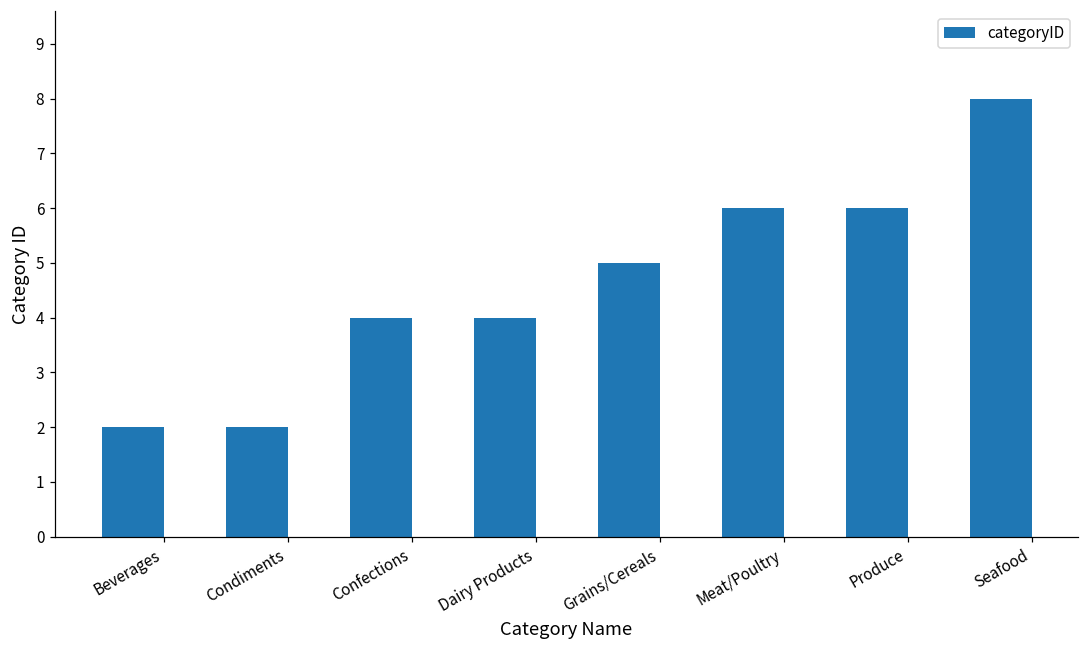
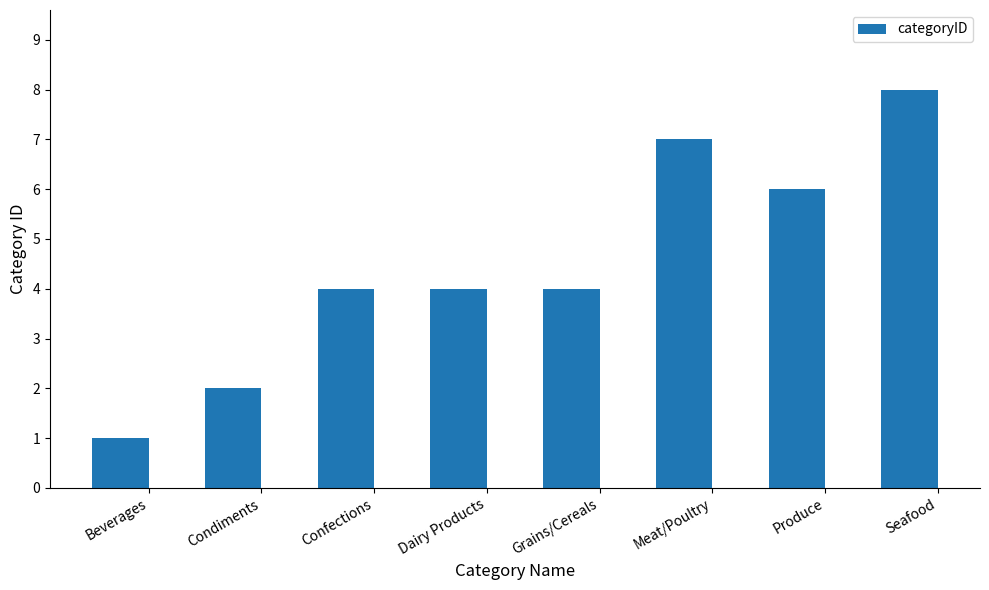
Beverages: 2 -> 1
Grains/Cereals: 5 -> 4
Meat/Poultry: 6 -> 7
